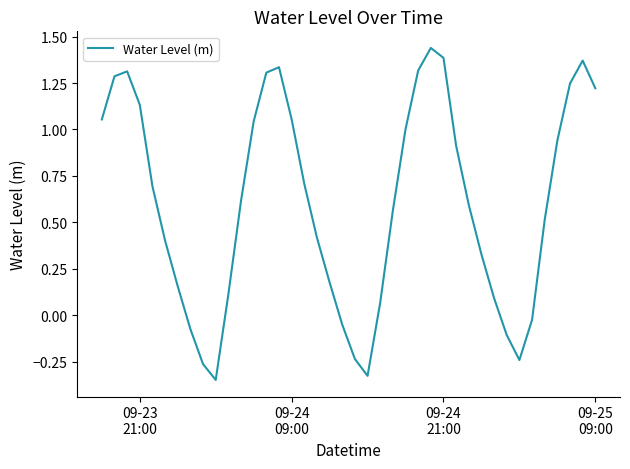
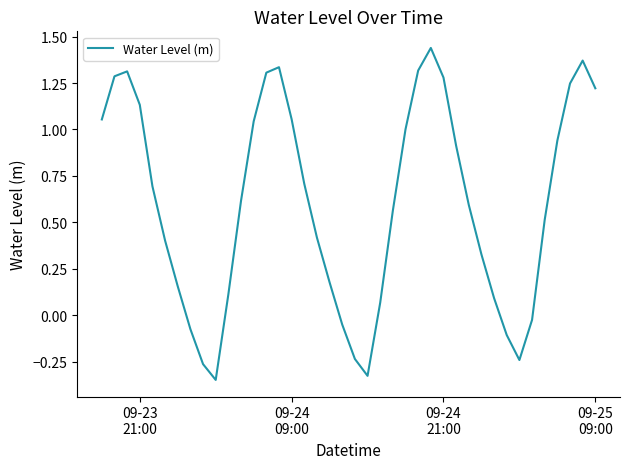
09-24 21:00: 1.39 -> 1.28
